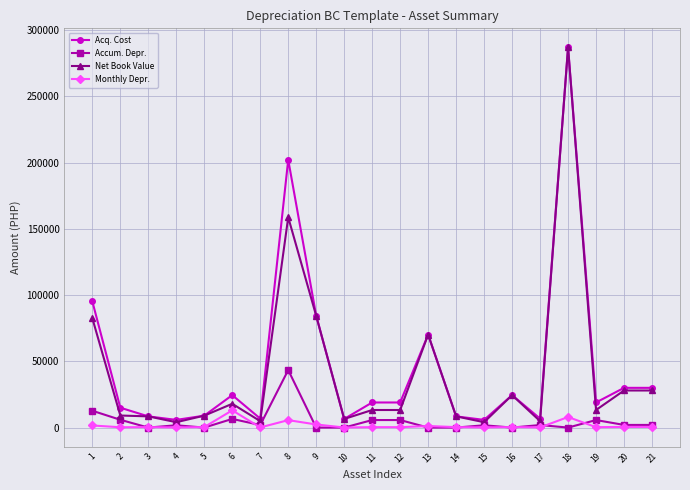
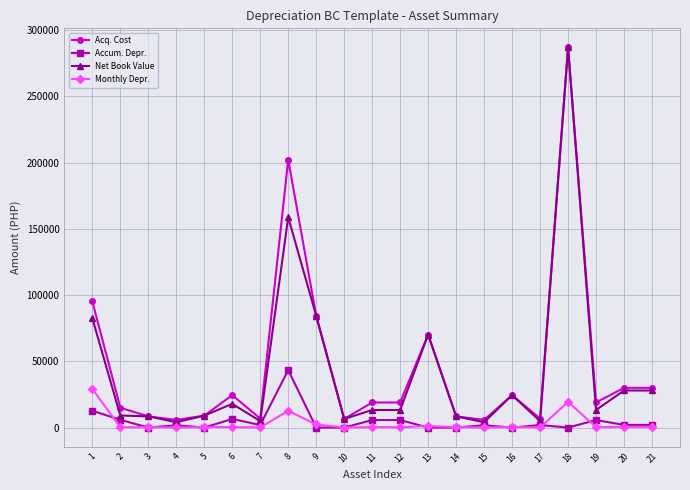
Monthly Depr., 1: 2000 -> 29000
Monthly Depr., 6: 13000 -> 0
Monthly Depr., 8: 6000 -> 13000
Monthly Depr., 18: 8000 -> 19000
